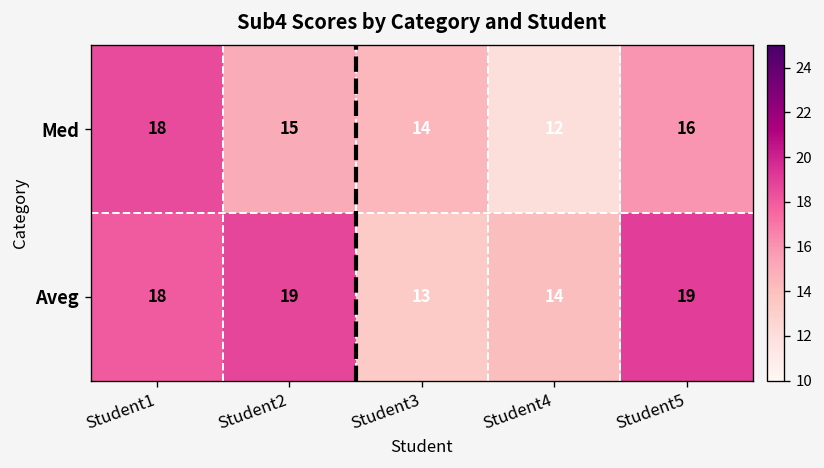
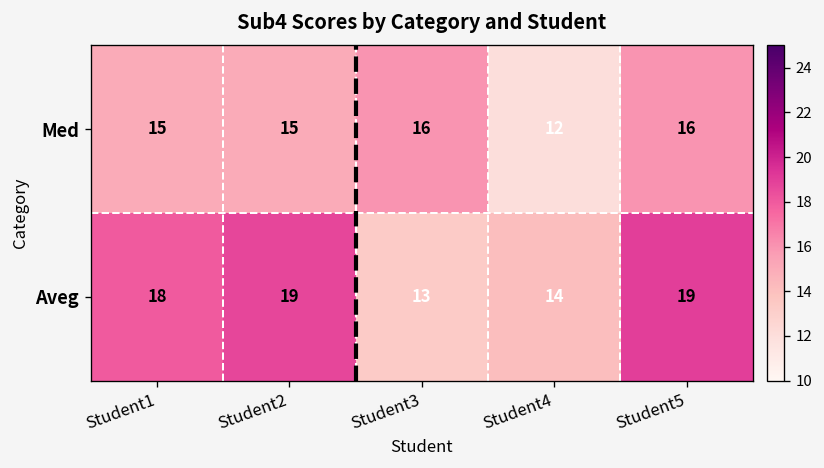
Med, Student1: 18 -> 15
Med, Student3: 14 -> 16
